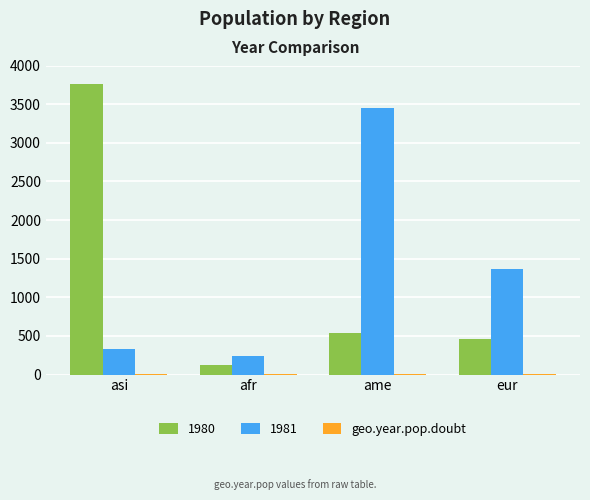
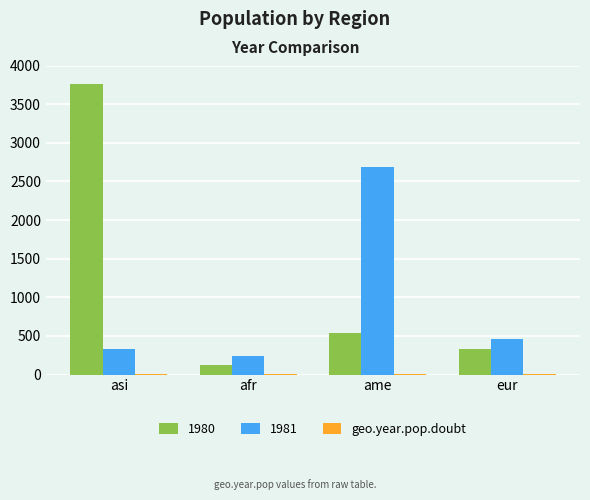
1981, ame: 3400 -> 2700
1980, eur: 500 -> 300
1981, eur: 1400 -> 500
